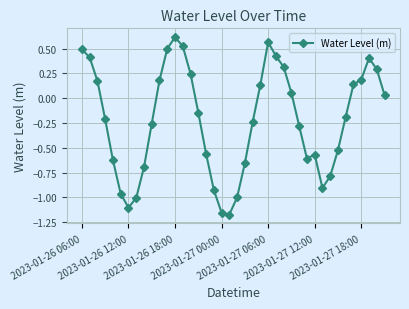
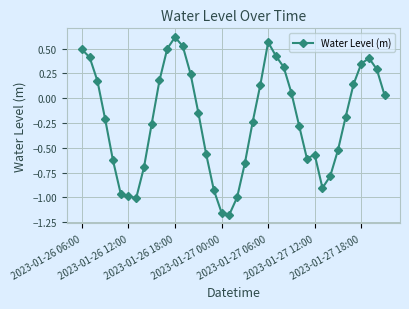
2023-01-26 12:00: -1.1 -> -1.0
2023-01-27 18:00: 0.2 -> 0.3
